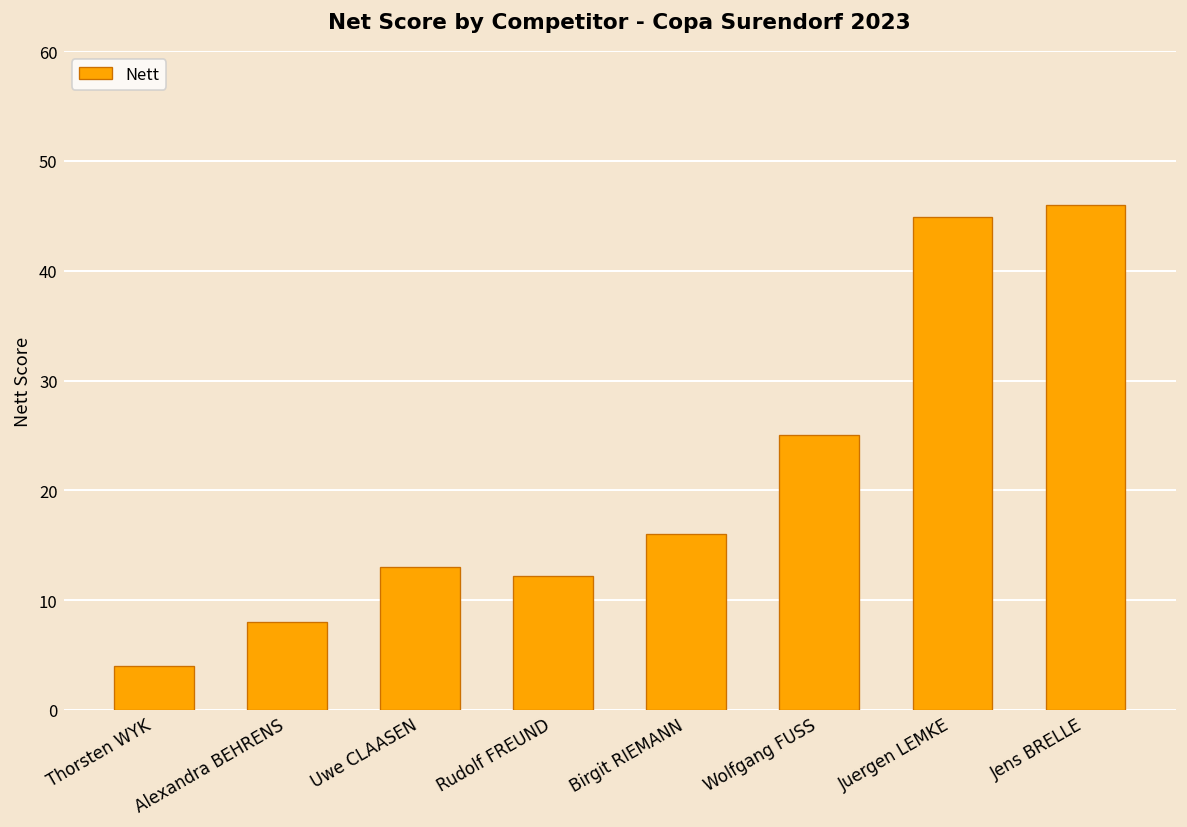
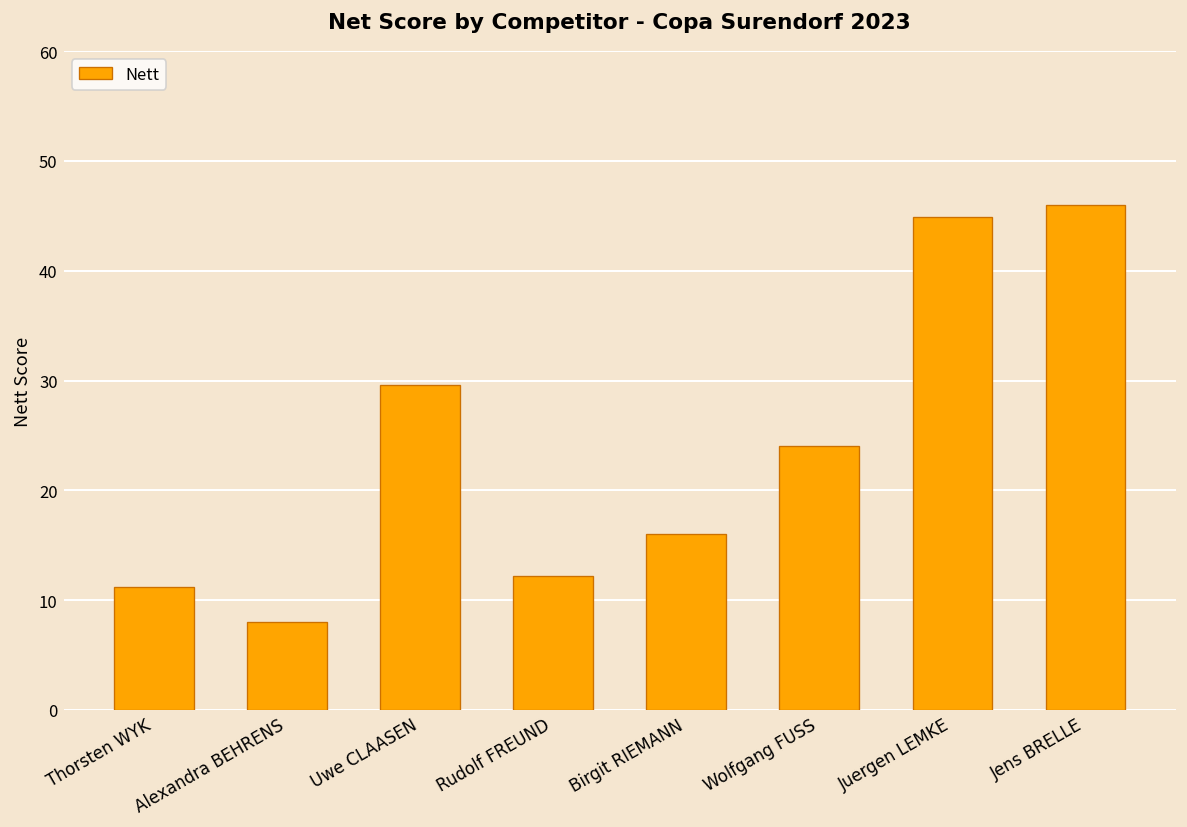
Thorsten WYK: 4 -> 11
Uwe CLAASEN: 13 -> 30
Wolfgang FUSS: 25 -> 24
